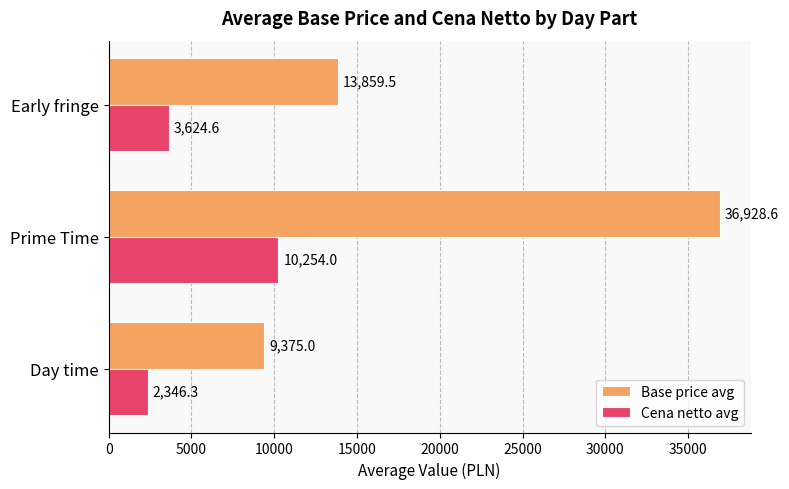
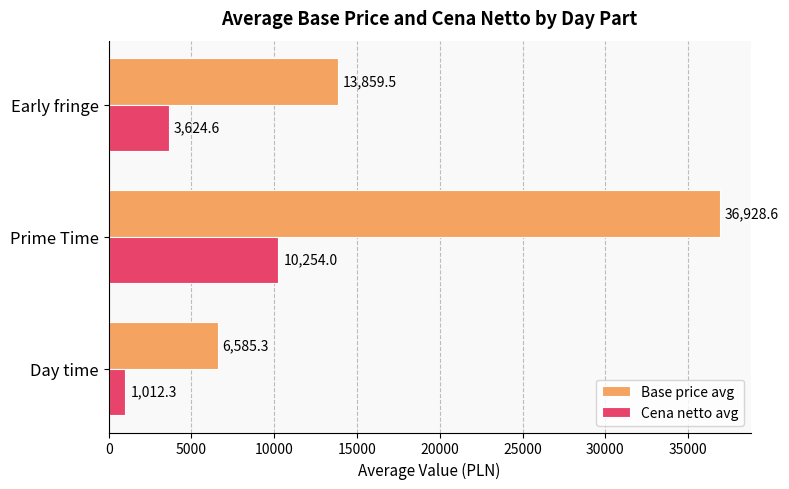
Base price avg, Day time: 9,375.0 -> 6,585.3
Cena netto avg, Day time: 2,346.3 -> 1,012.3
